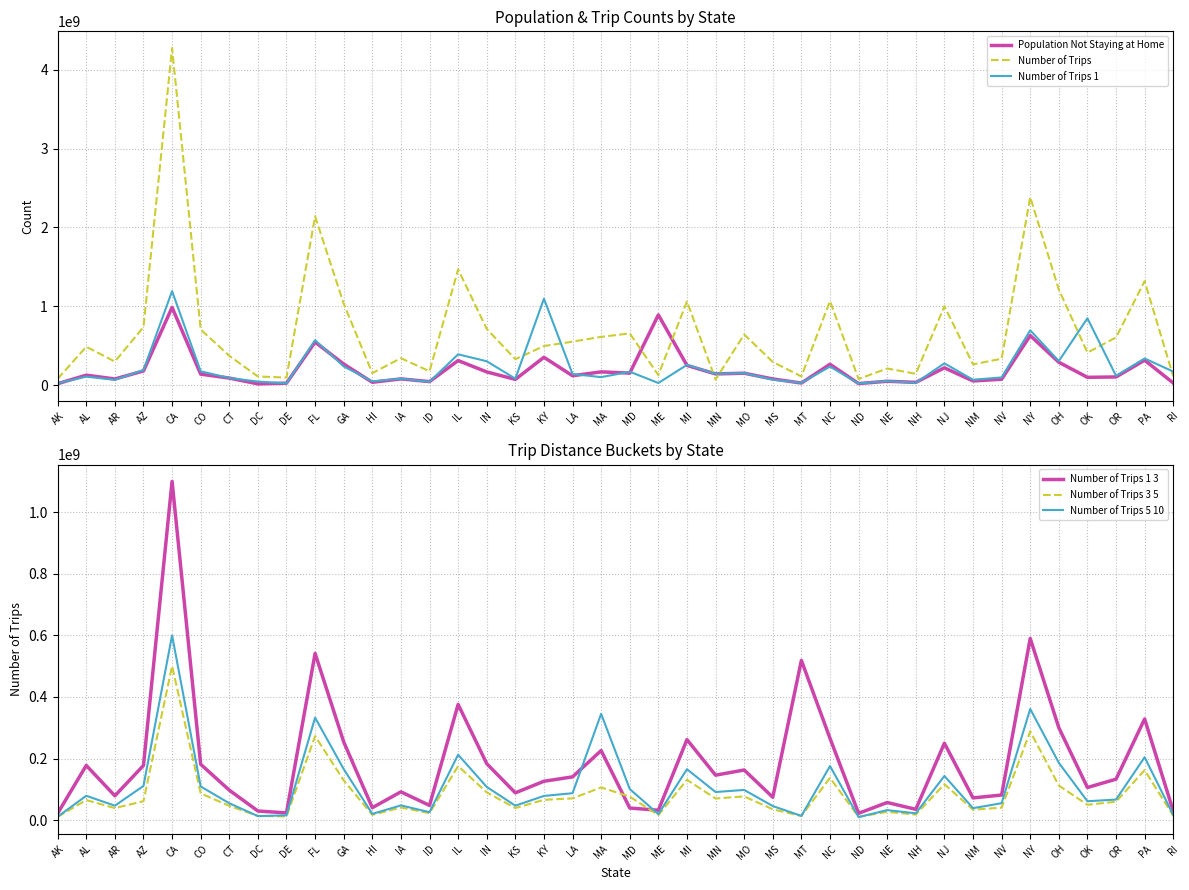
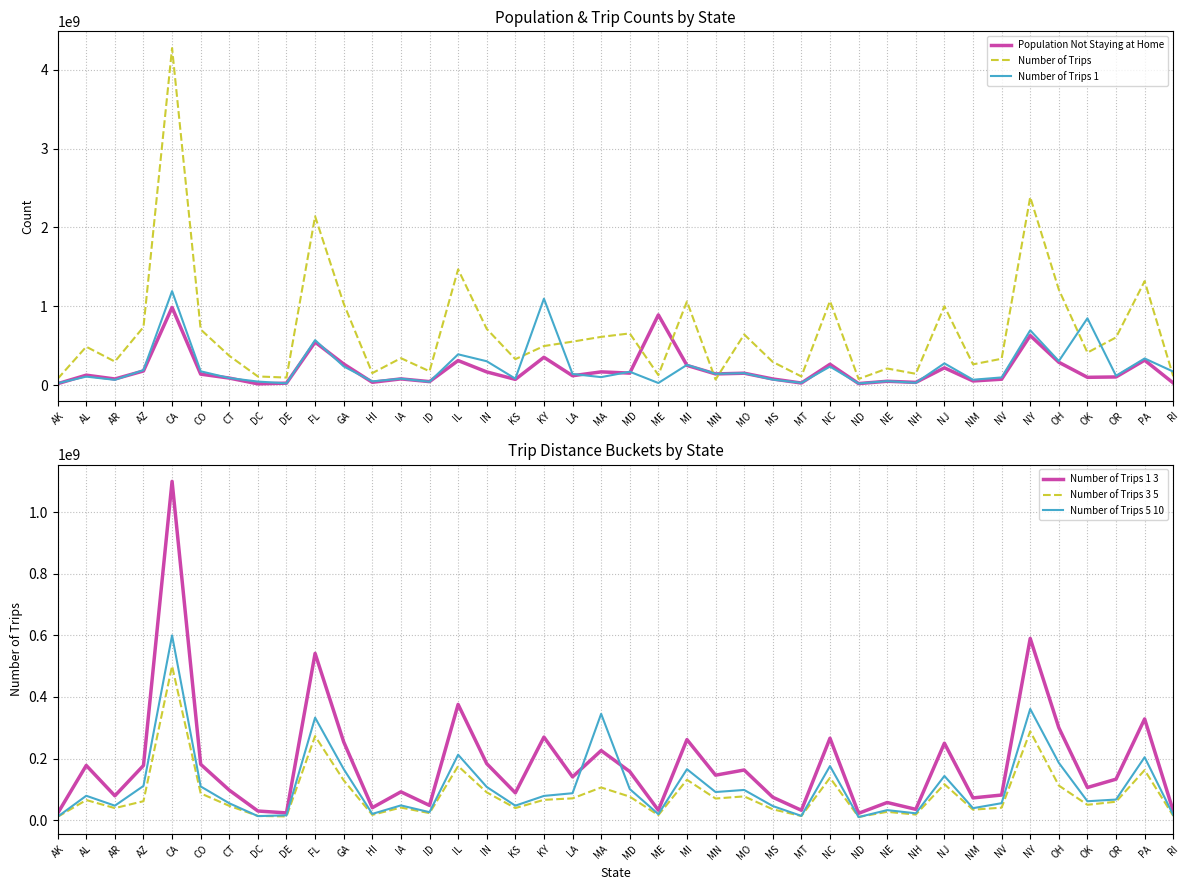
Trip Distance Buckets by State, Number of Trips 1 3, KY: 130000000 -> 270000000
Trip Distance Buckets by State, Number of Trips 1 3, MD: 40000000 -> 160000000
Trip Distance Buckets by State, Number of Trips 1 3, MT: 520000000 -> 30000000
